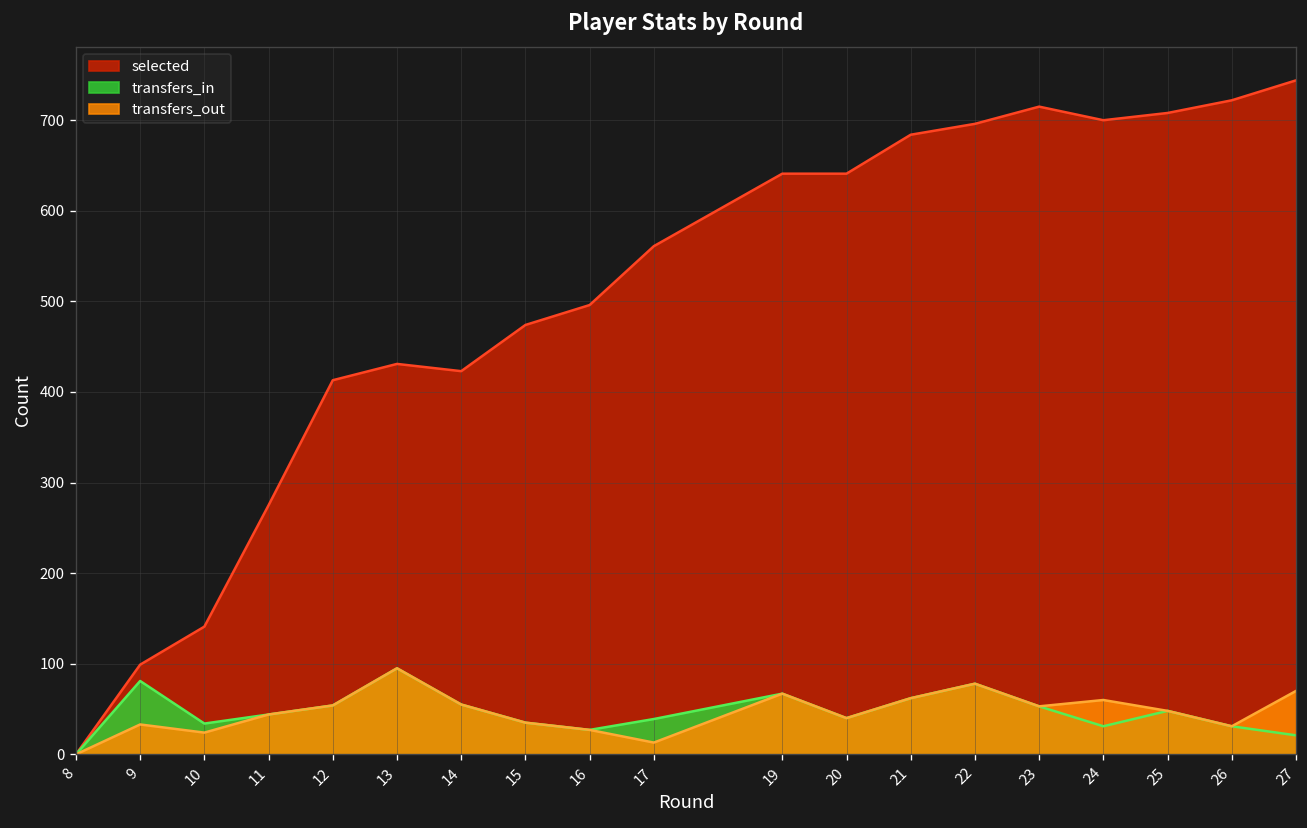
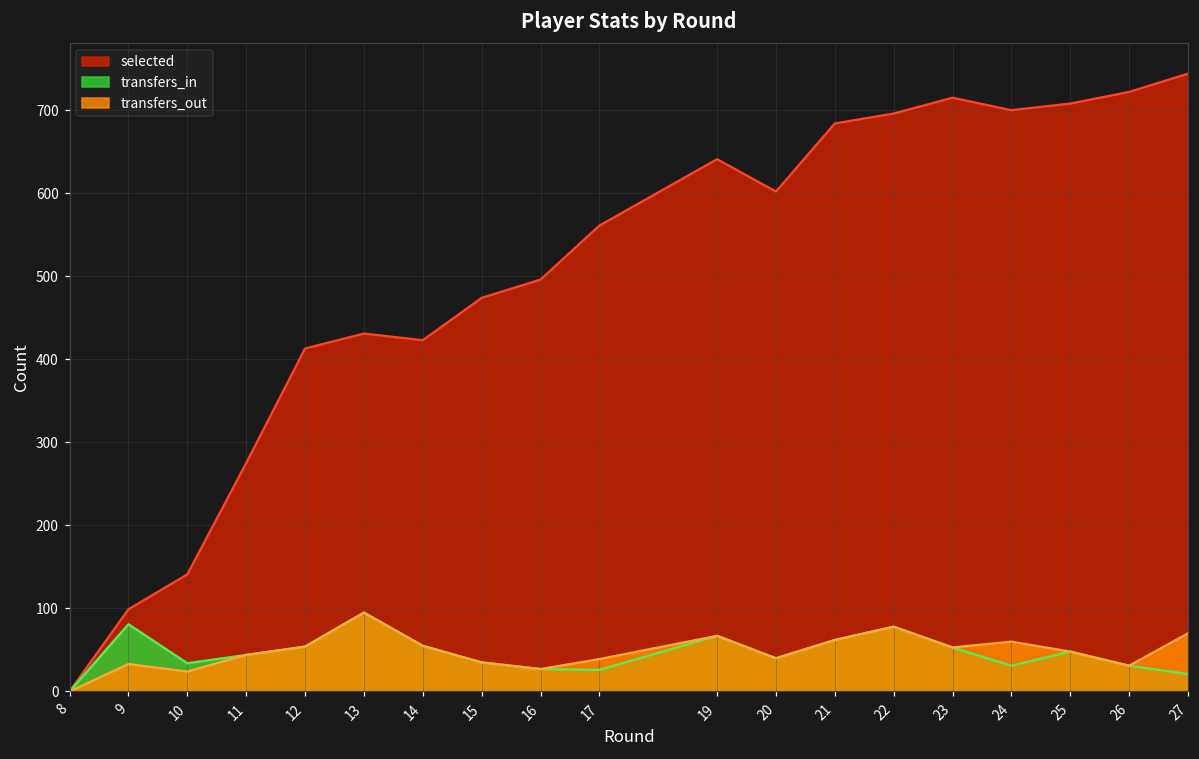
transfers_in, 17: 40 -> 30
transfers_out, 17: 10 -> 40
selected, 20: 640 -> 600
